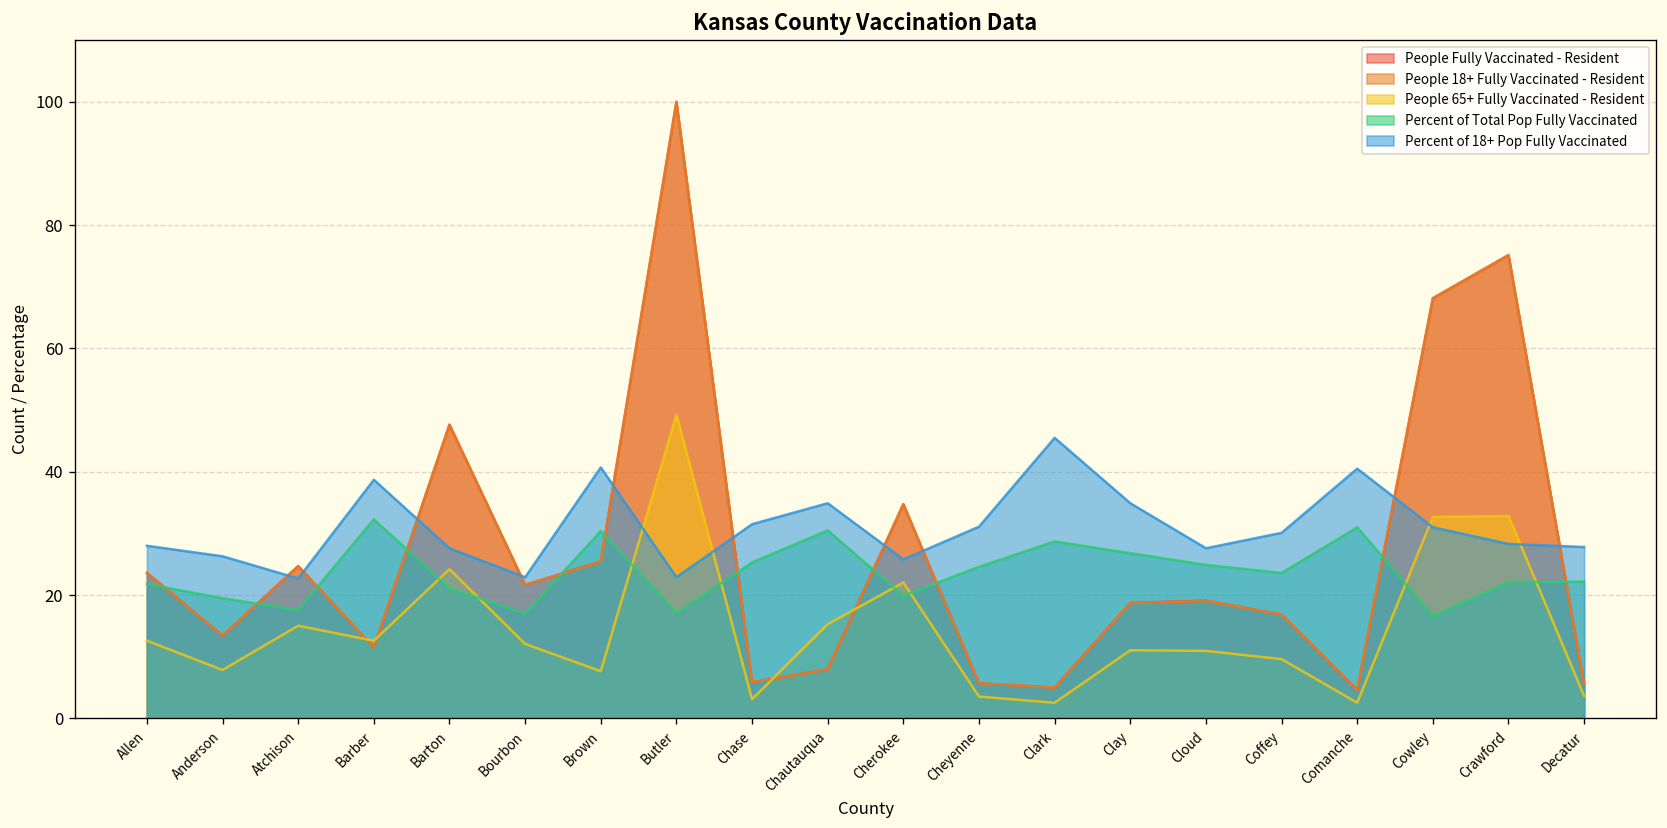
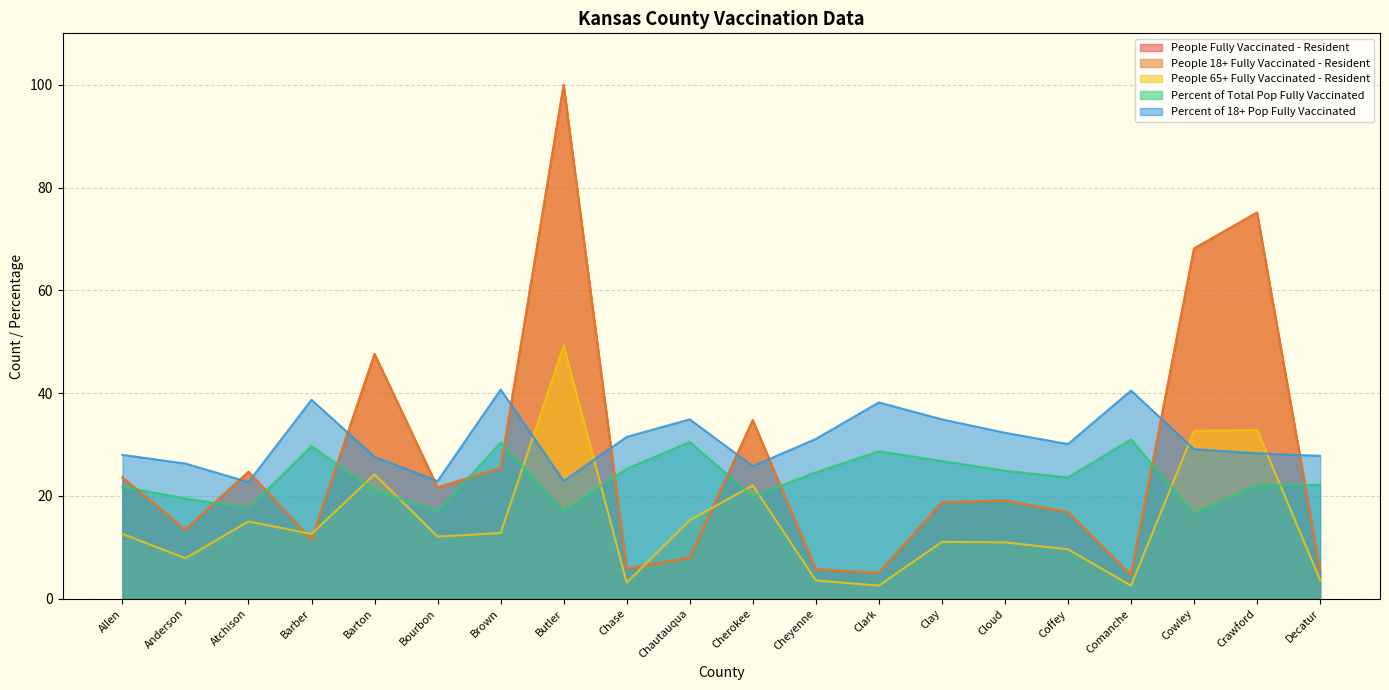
Percent of Total Pop Fully Vaccinated, Barber: 32 -> 30
People 65+ Fully Vaccinated - Resident, Brown: 8 -> 13
Percent of 18+ Pop Fully Vaccinated, Clark: 46 -> 38
Percent of 18+ Pop Fully Vaccinated, Cloud: 28 -> 32
Percent of 18+ Pop Fully Vaccinated, Cowley: 31 -> 29
